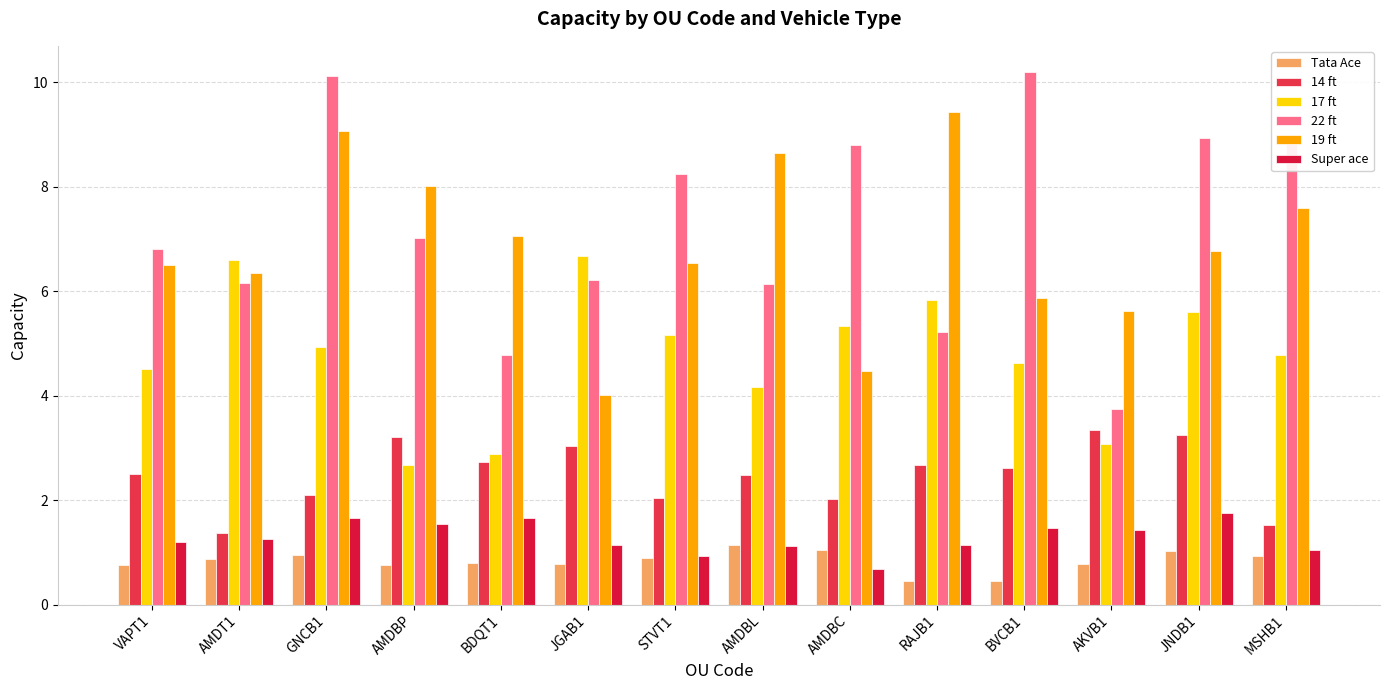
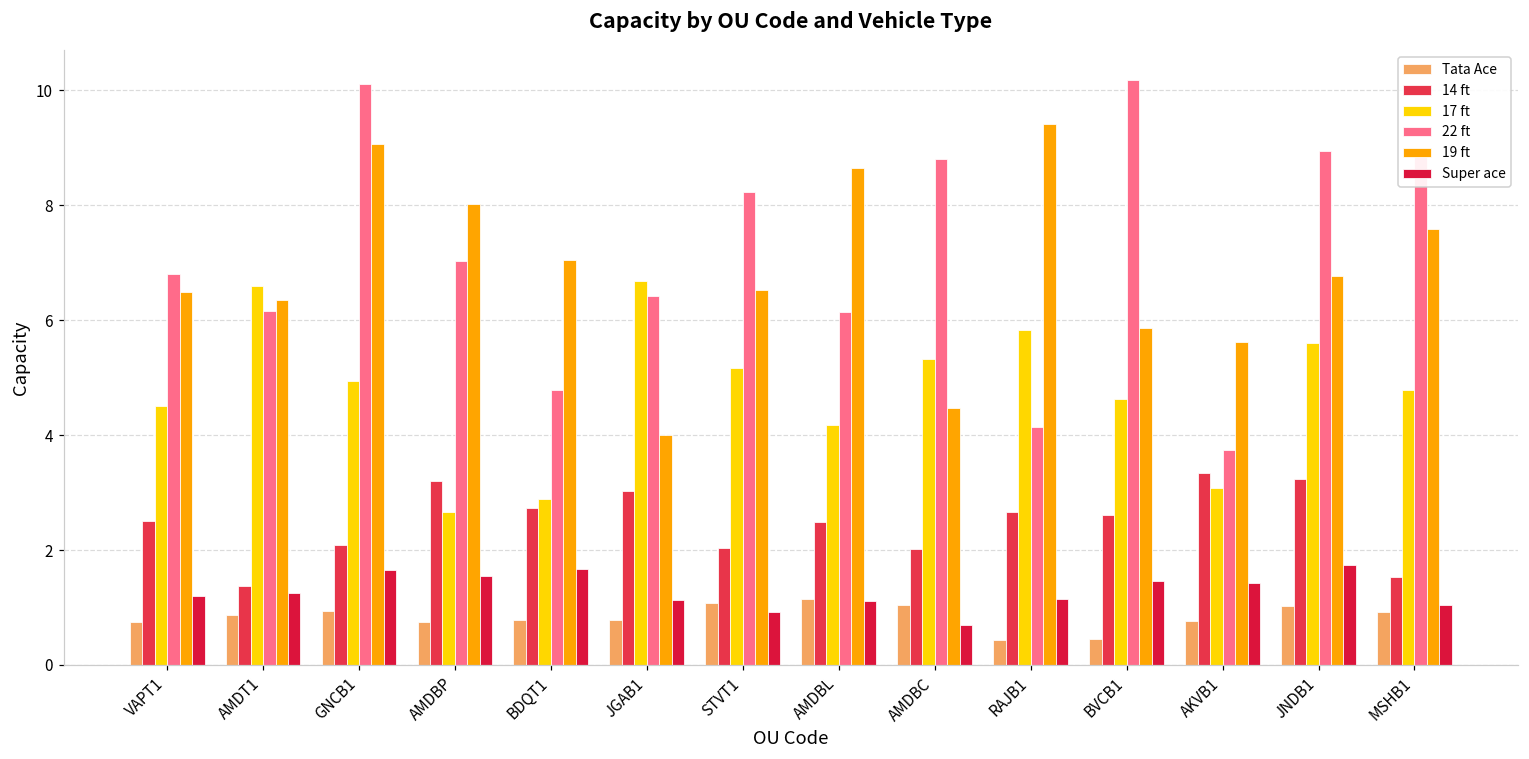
22 ft, JGAB1: 6.2 -> 6.4
Tata Ace, STVT1: 0.9 -> 1.1
22 ft, RAJB1: 5.2 -> 4.1
